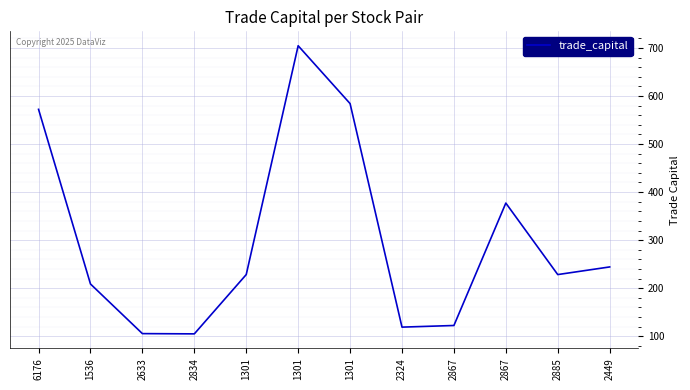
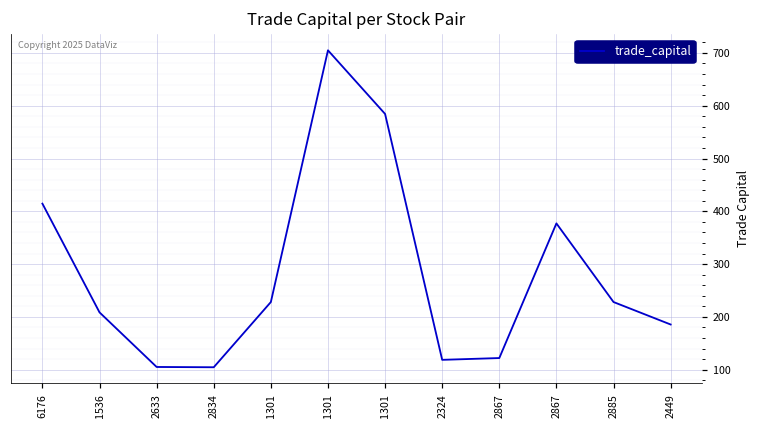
6176: 570 -> 410
2449: 240 -> 190
